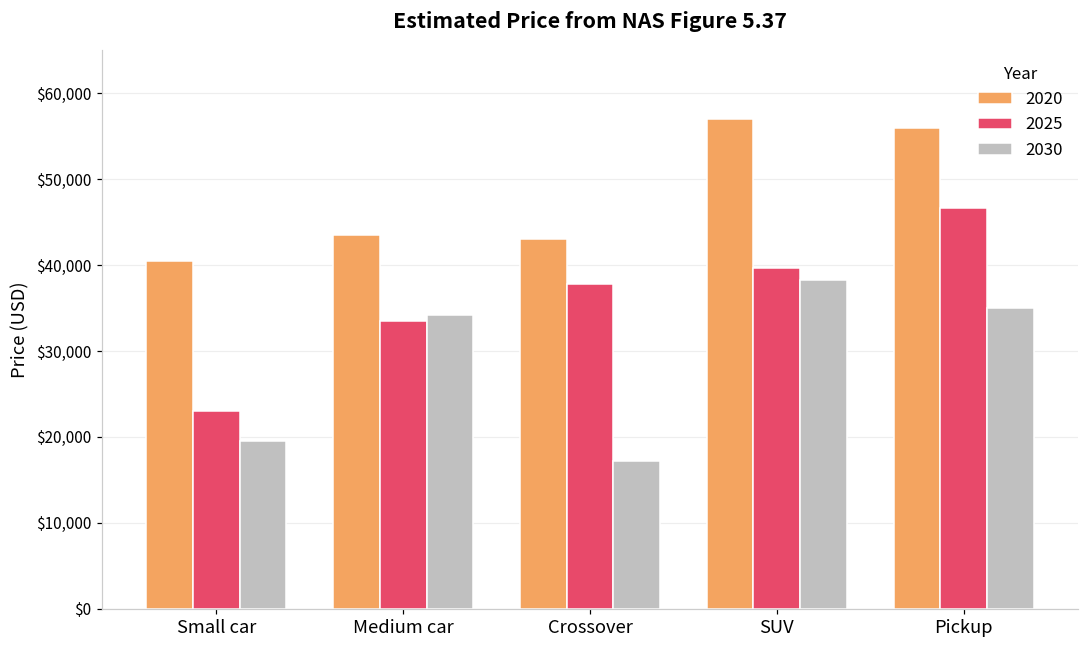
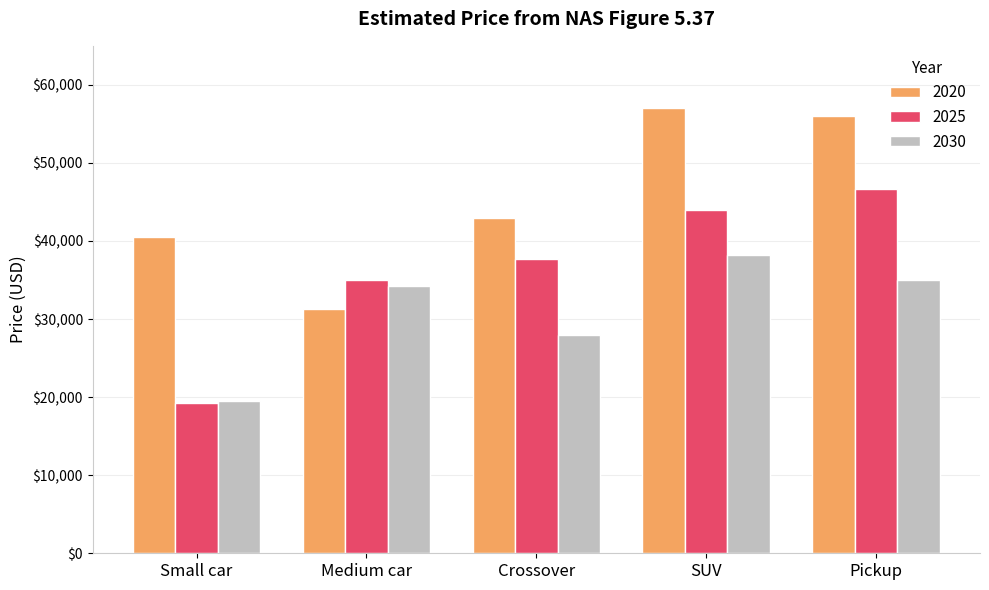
2025, Small car: $23,000 -> $19,000
2020, Medium car: $44,000 -> $31,000
2025, Medium car: $34,000 -> $35,000
2030, Crossover: $17,000 -> $28,000
2025, SUV: $40,000 -> $44,000
